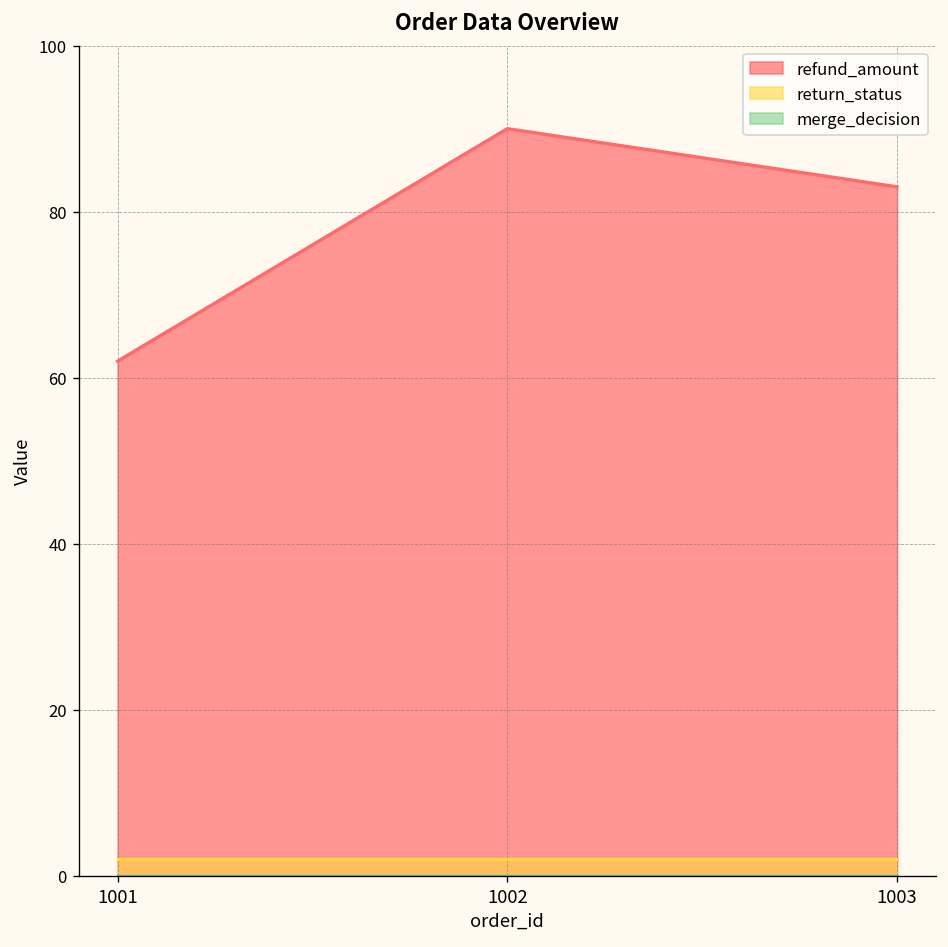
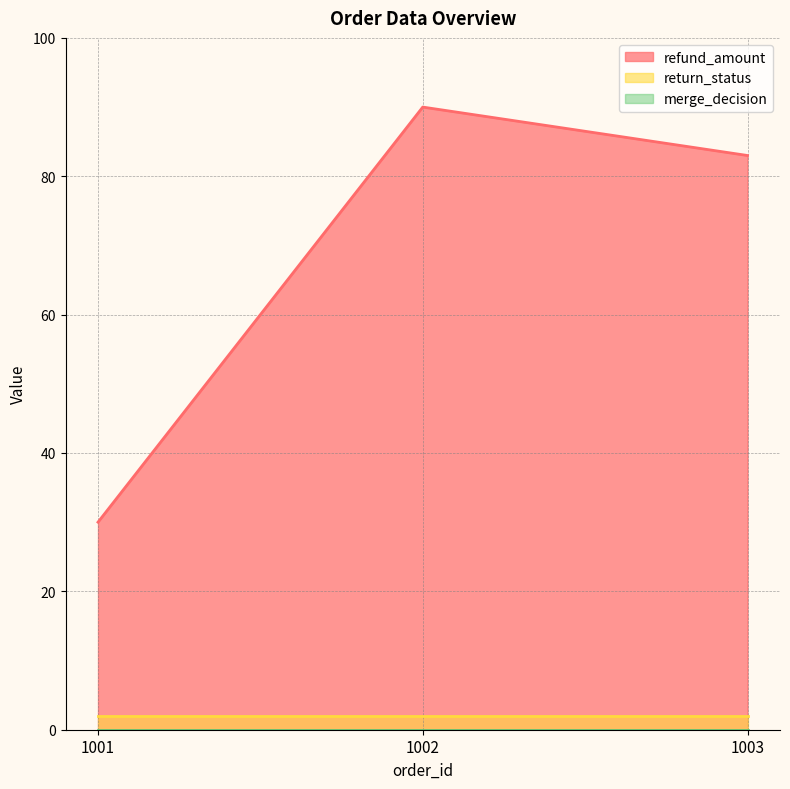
refund_amount, 1001: 62 -> 30
